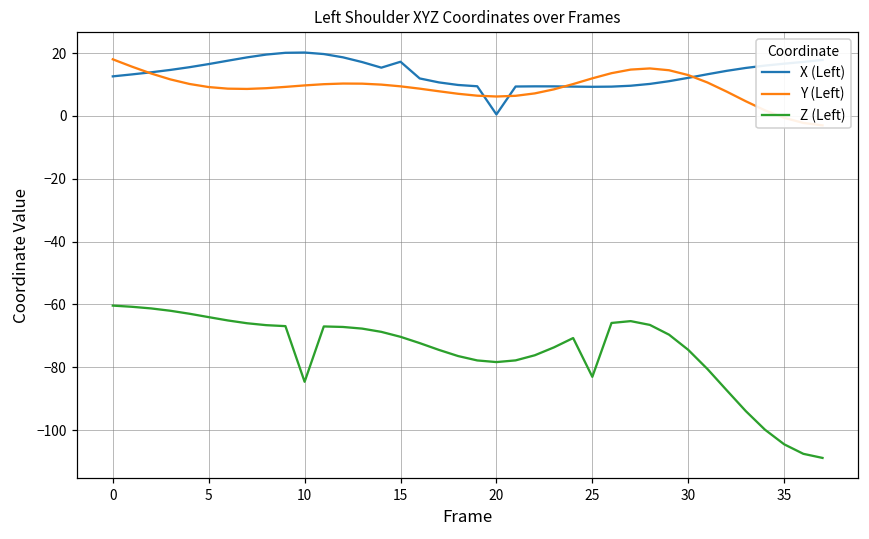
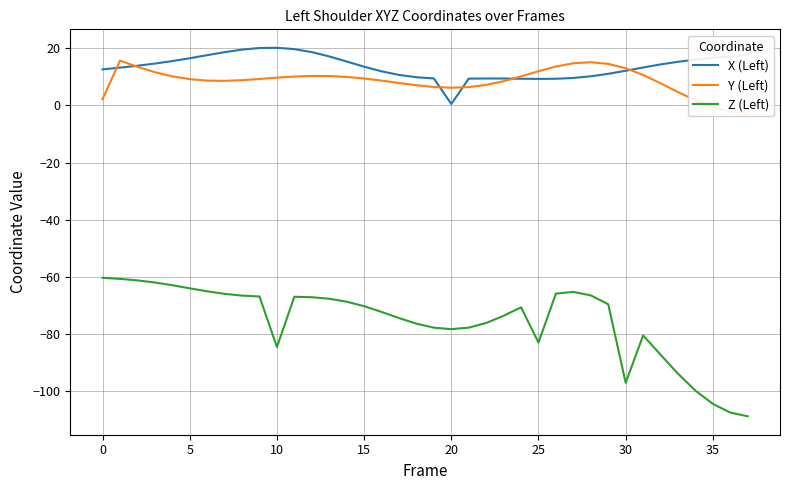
Y (Left), 0: 18 -> 2
X (Left), 15: 17 -> 14
Z (Left), 30: -74 -> -97
